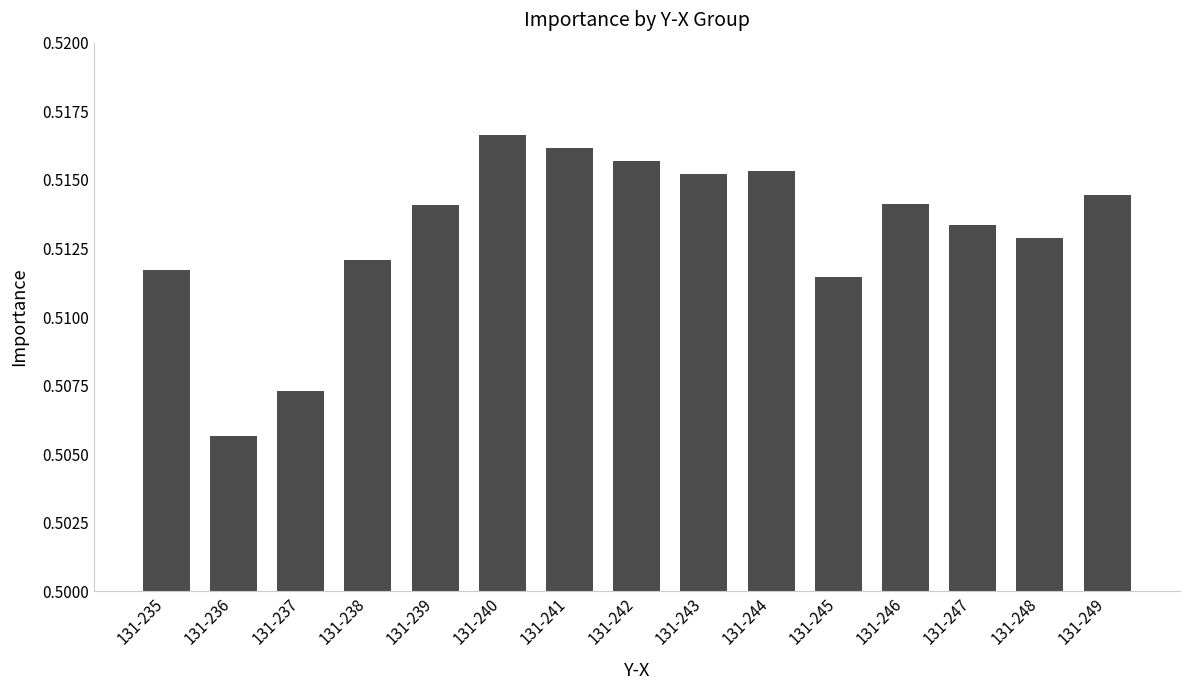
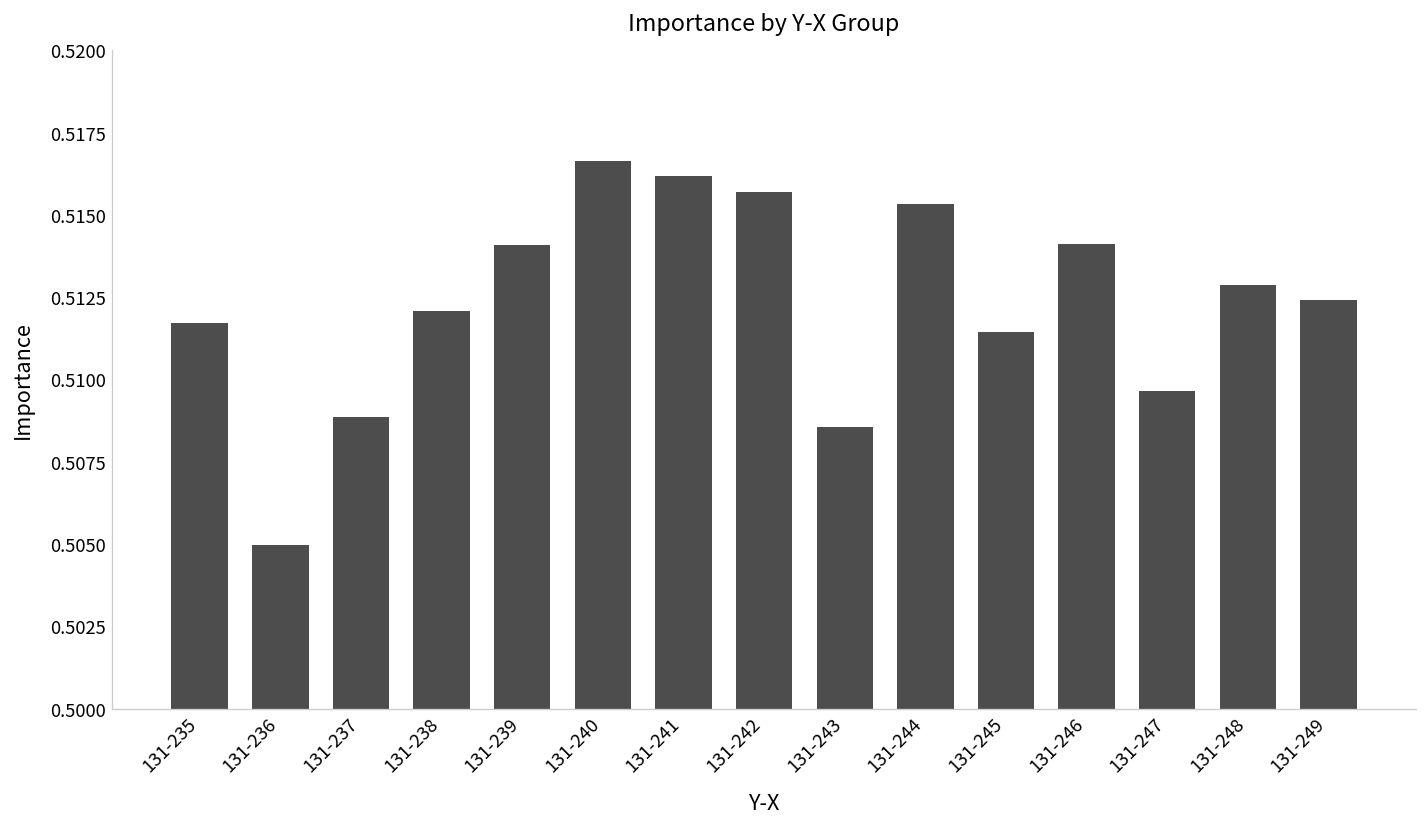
131-236: 0.5057 -> 0.5050
131-237: 0.5073 -> 0.5089
131-243: 0.5152 -> 0.5086
131-247: 0.5133 -> 0.5097
131-249: 0.5144 -> 0.5124
